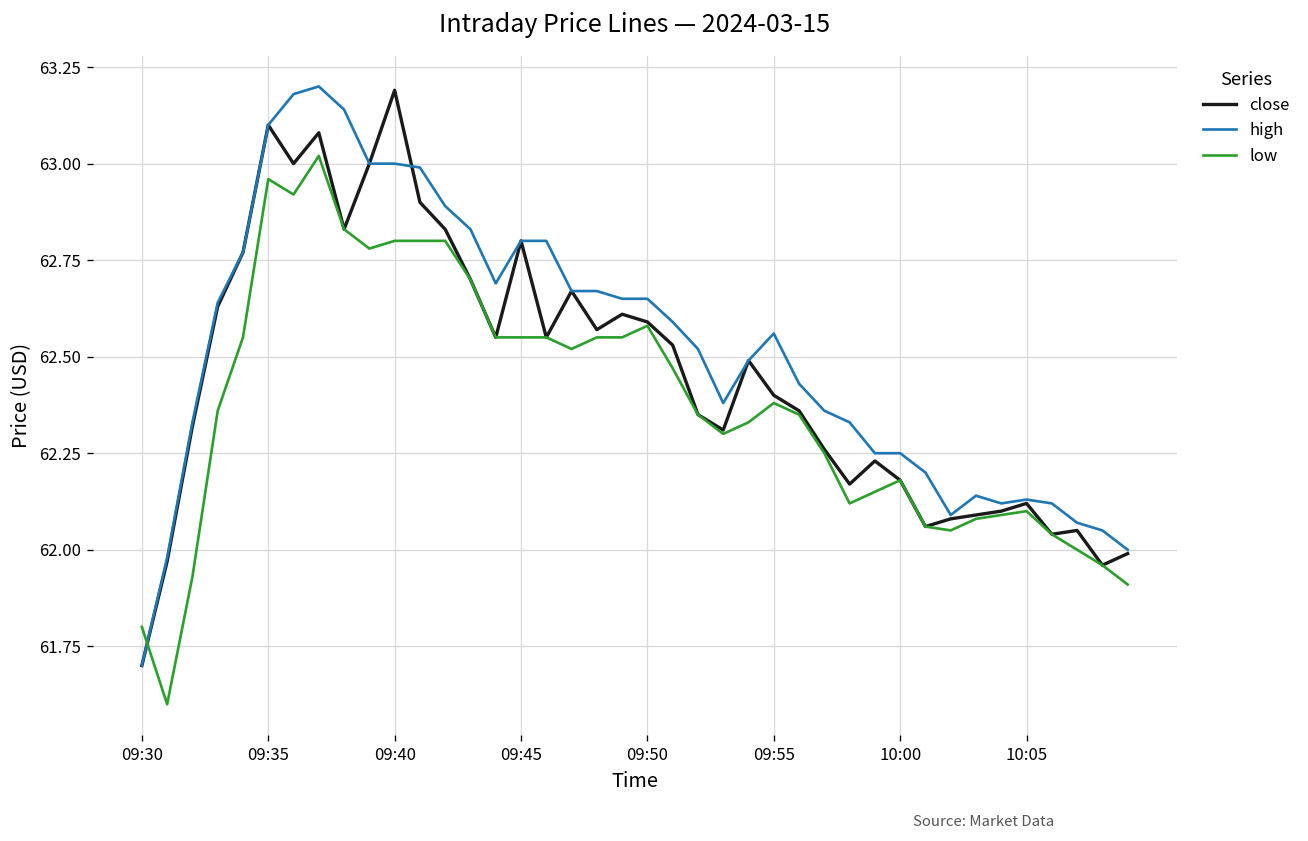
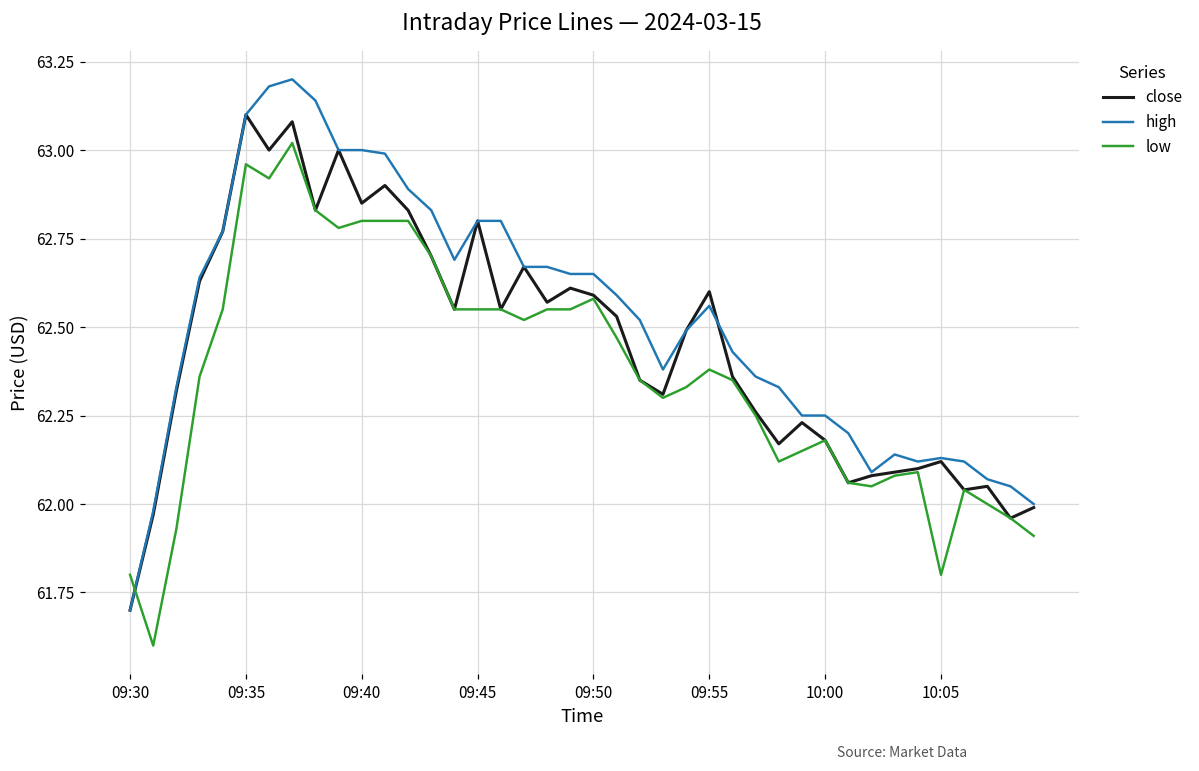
close, 09:40: 63.19 -> 62.85
close, 09:55: 62.4 -> 62.6
low, 10:05: 62.1 -> 61.8
